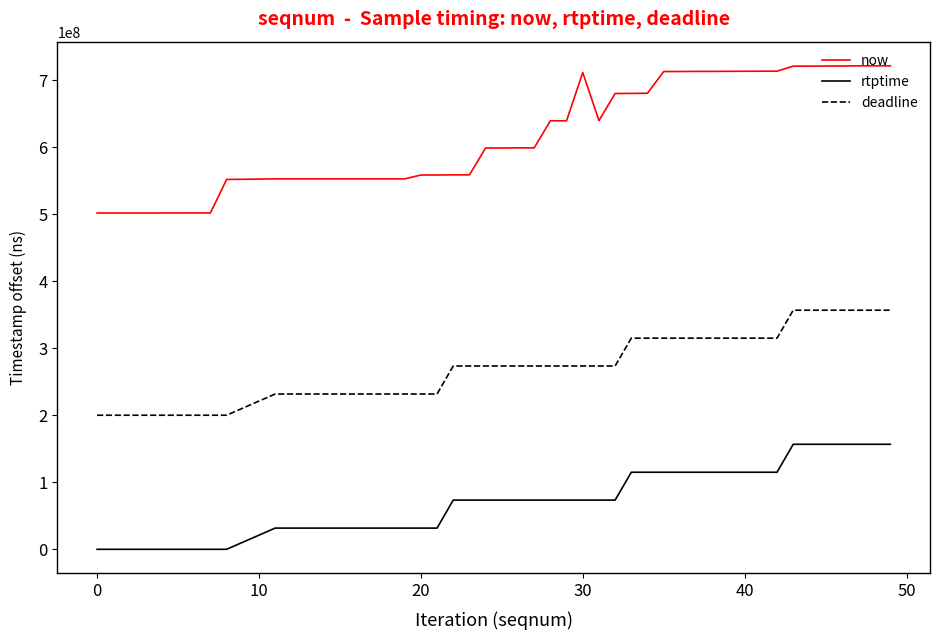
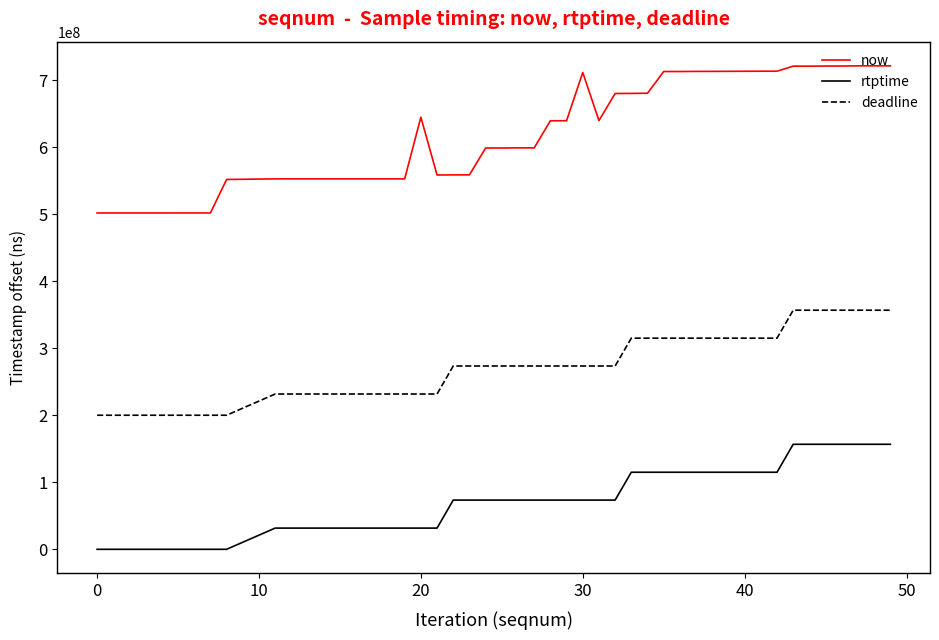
now, 20: 560000000 -> 640000000
